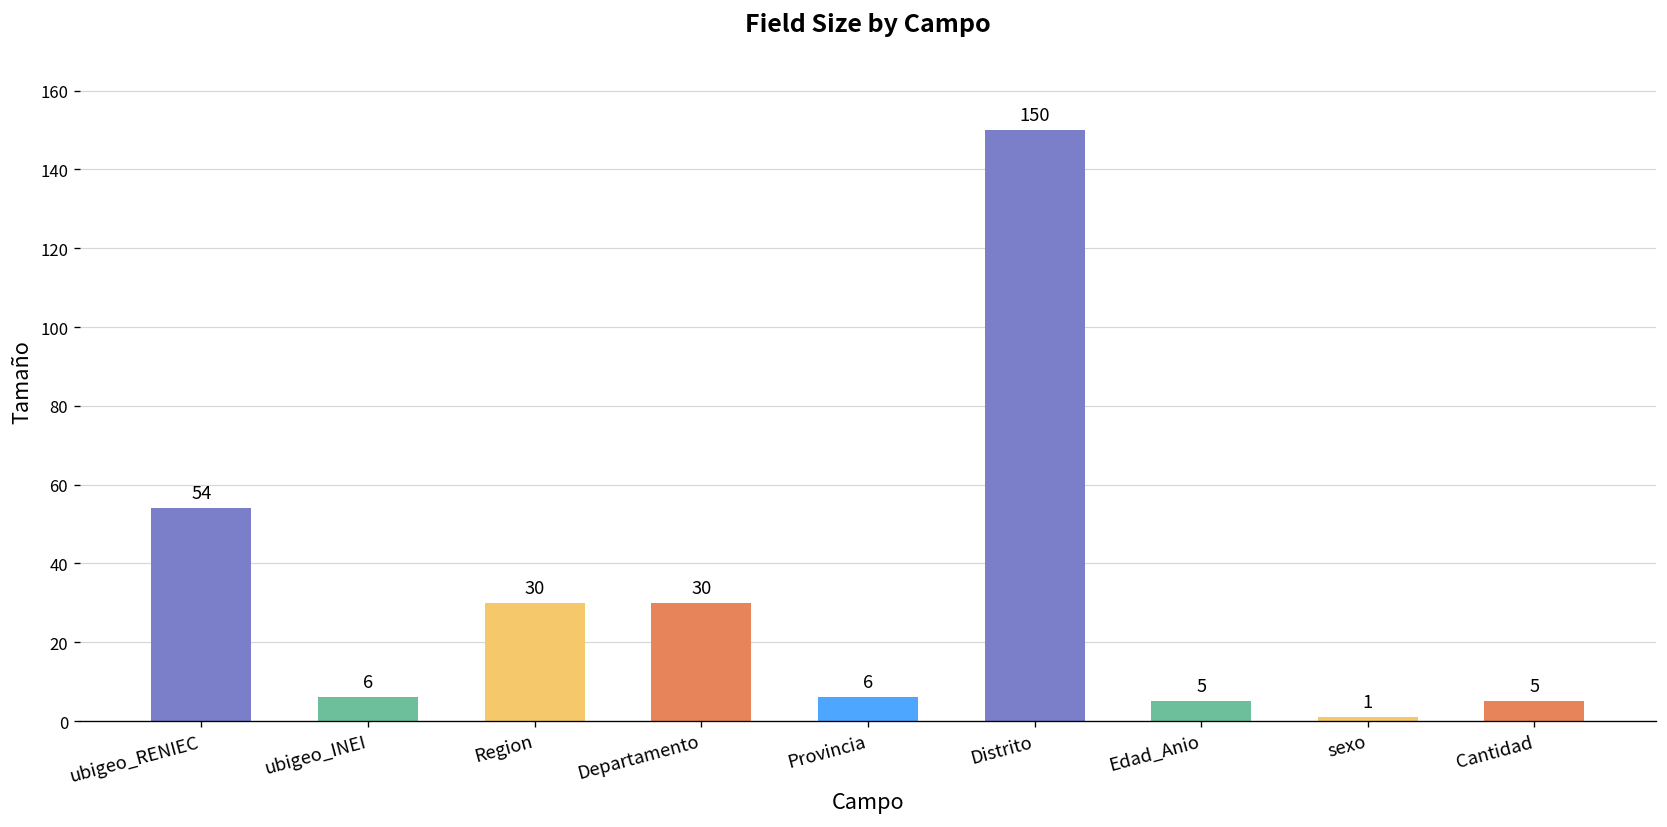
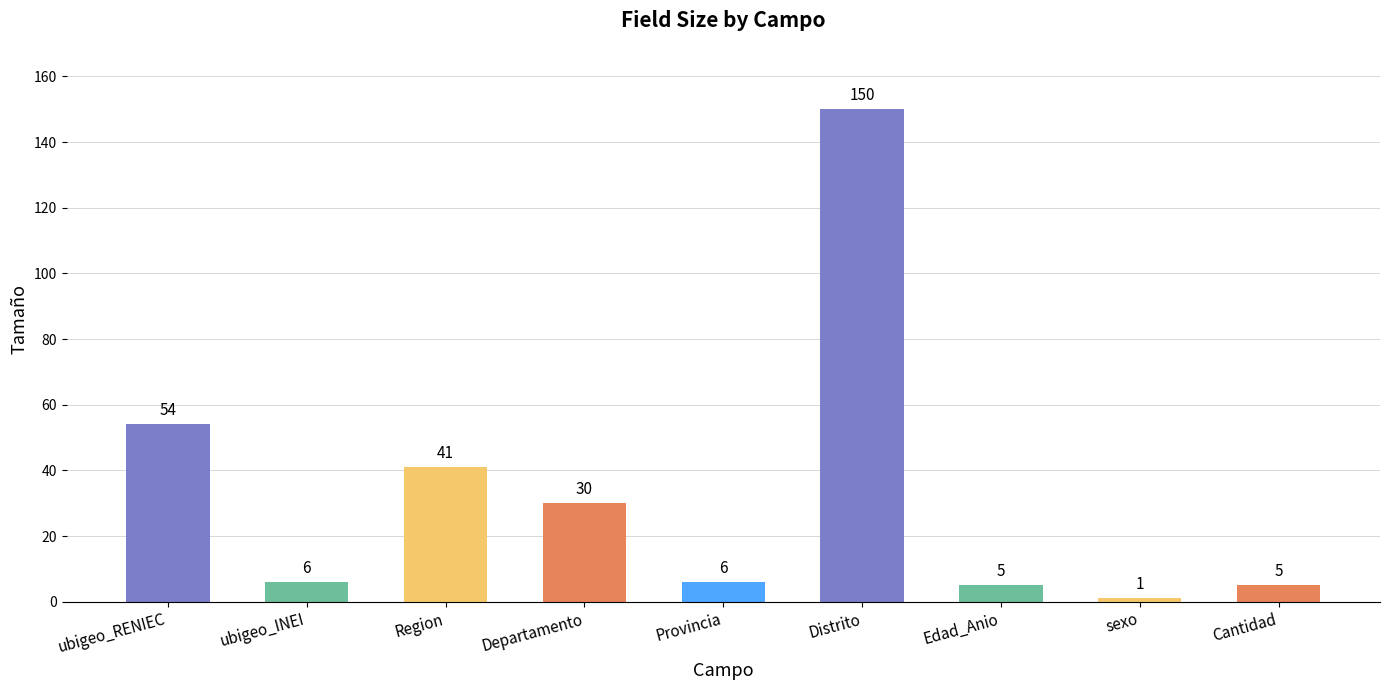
Region: 30 -> 41
